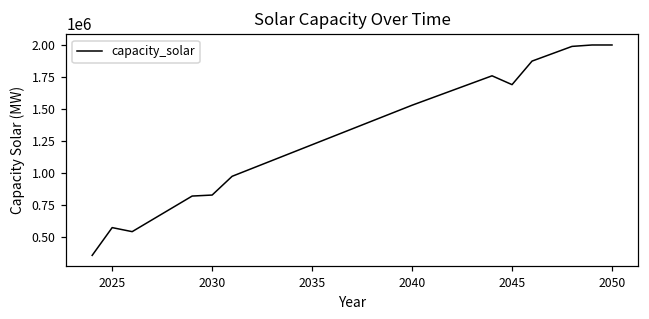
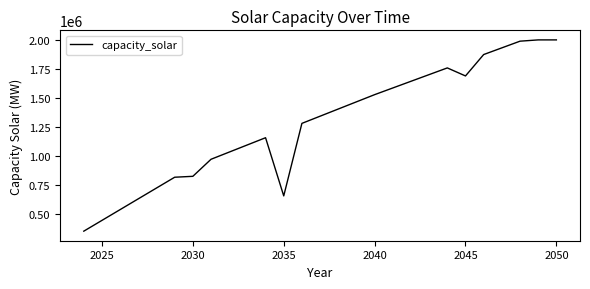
2025: 570000 -> 450000
2035: 1220000 -> 660000
